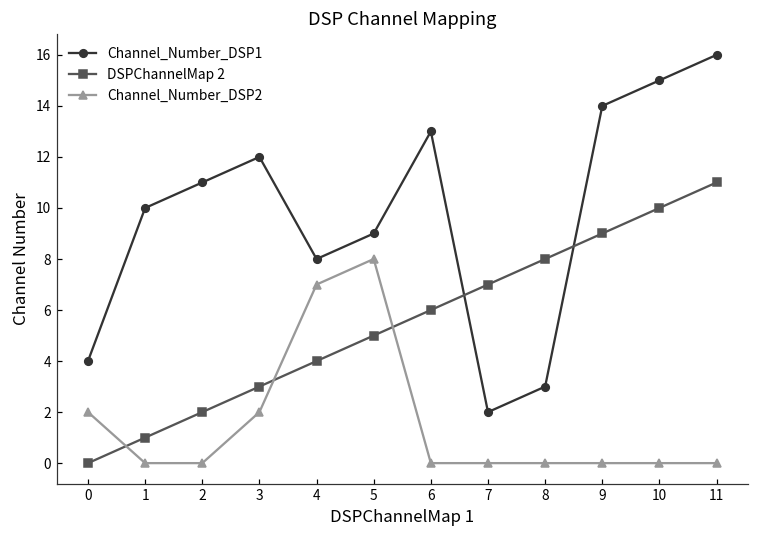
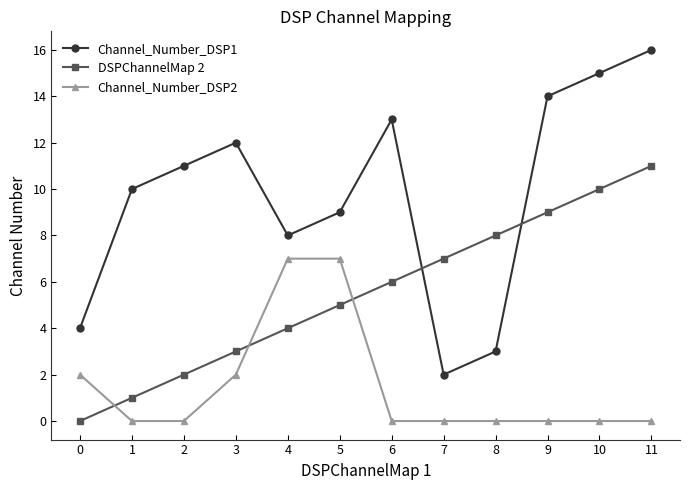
Channel_Number_DSP2, 5: 8 -> 7
